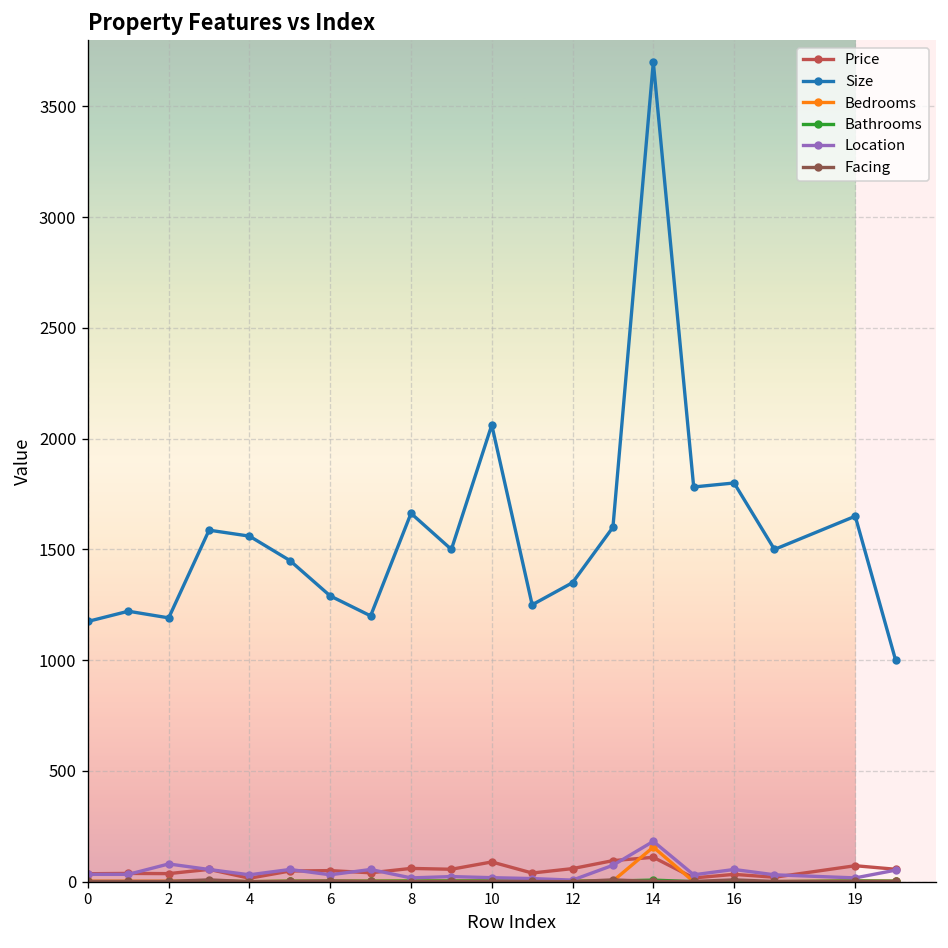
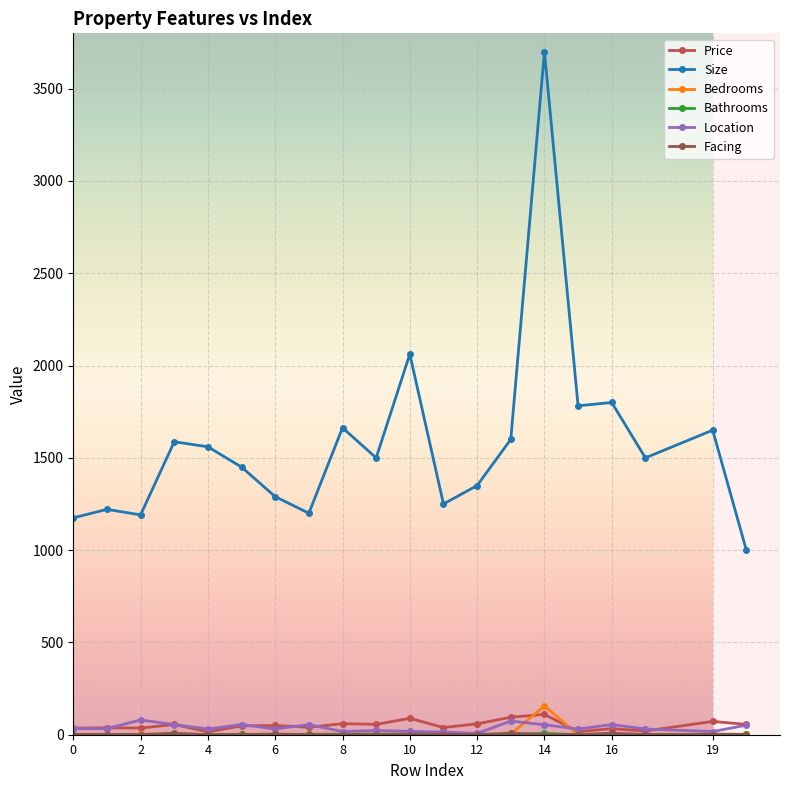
Location, 14: 180 -> 50
